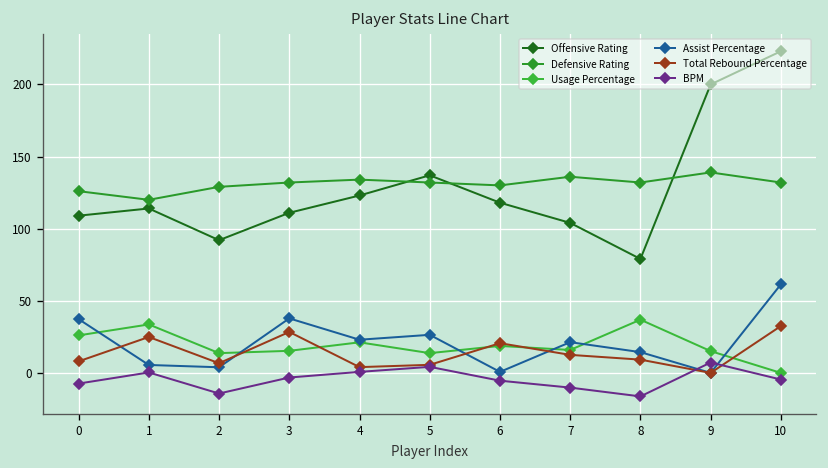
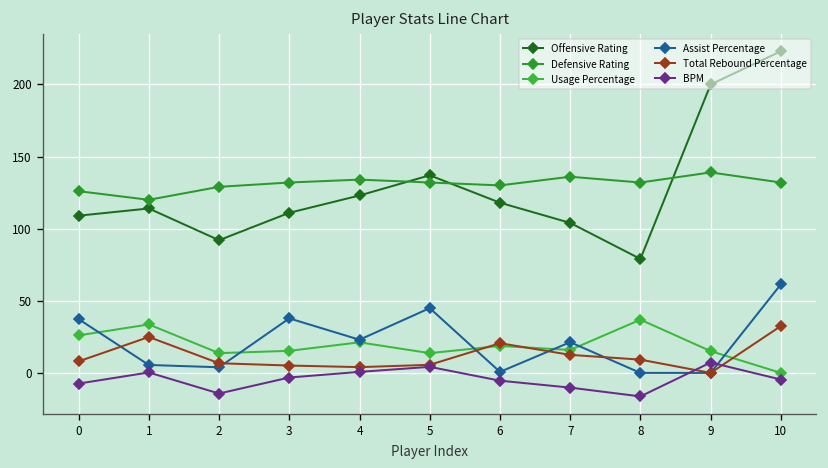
Total Rebound Percentage, 3: 28 -> 5
Assist Percentage, 5: 26 -> 45
Assist Percentage, 8: 14 -> 0
